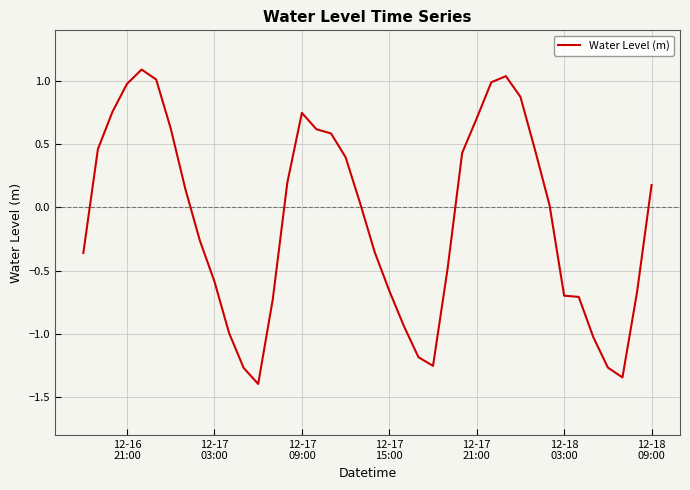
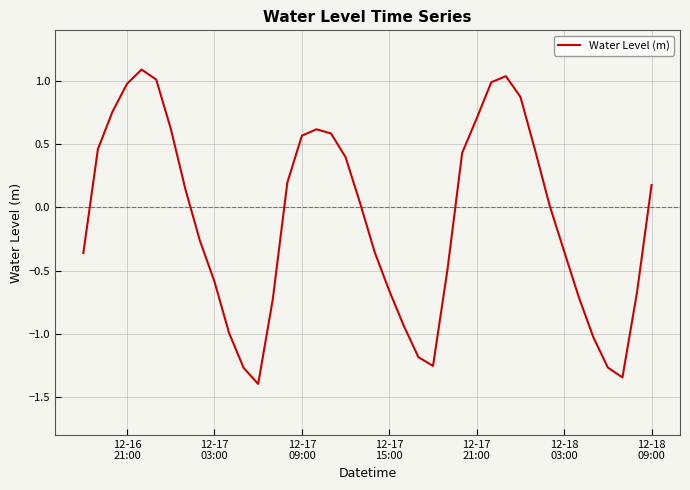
12-17 09:00: 0.75 -> 0.57
12-18 03:00: -0.70 -> -0.35
